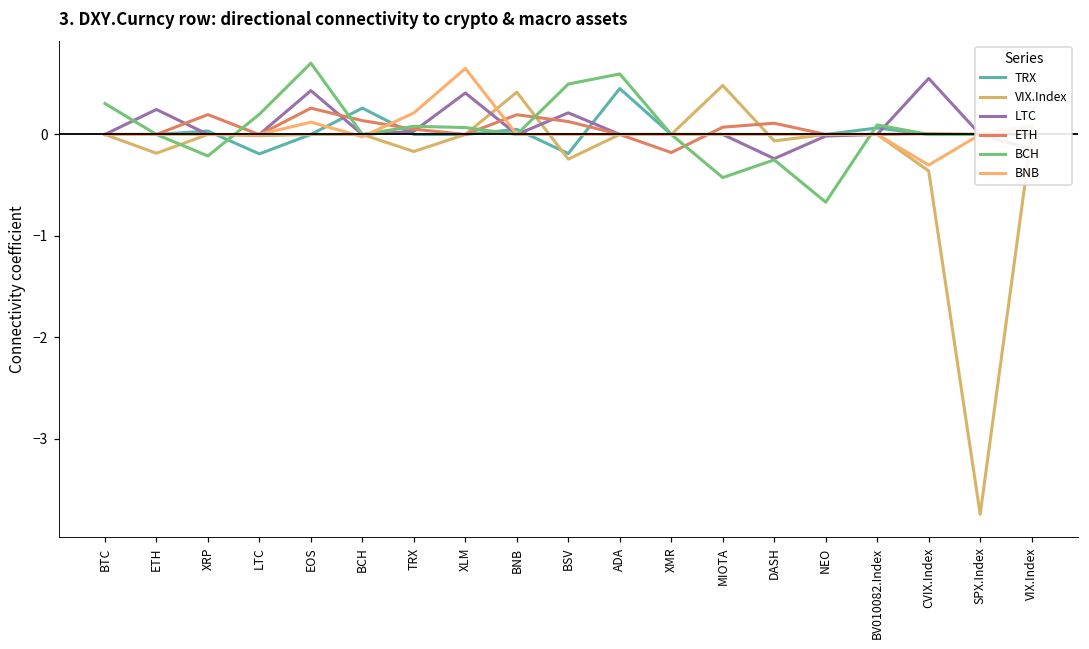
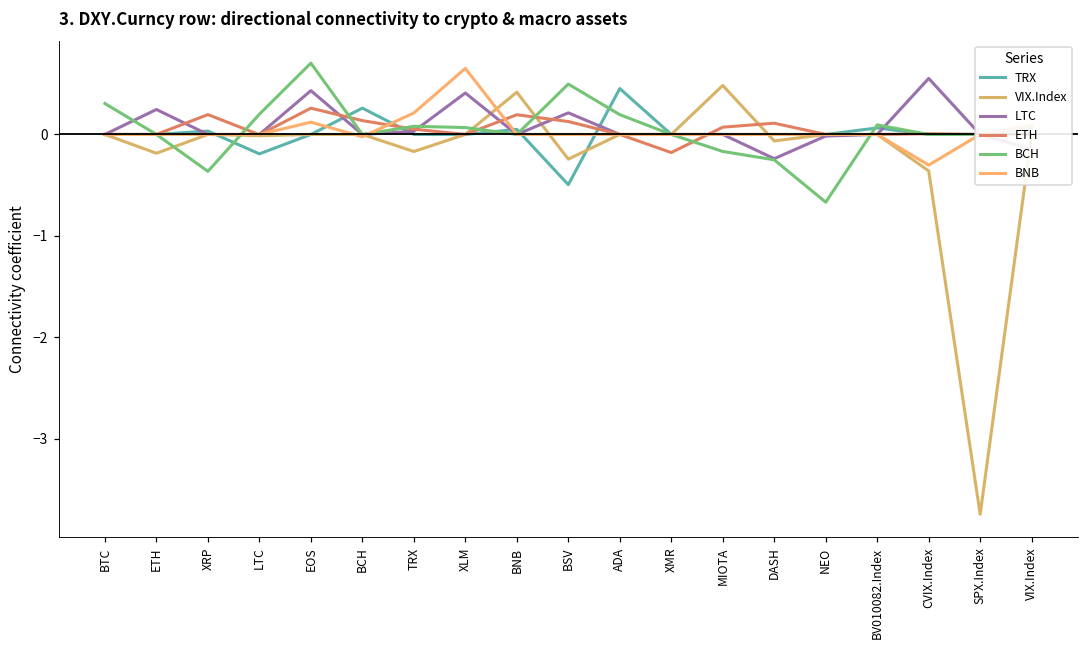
BCH, XRP: -0.2 -> -0.4
TRX, BSV: -0.2 -> -0.5
BCH, ADA: 0.6 -> 0.2
BCH, MIOTA: -0.4 -> -0.2
